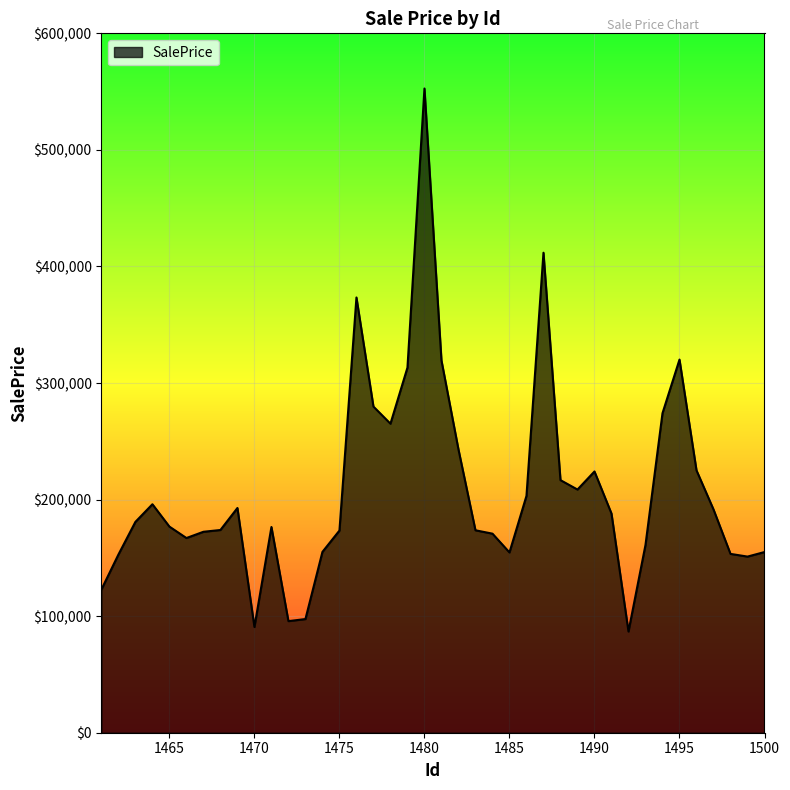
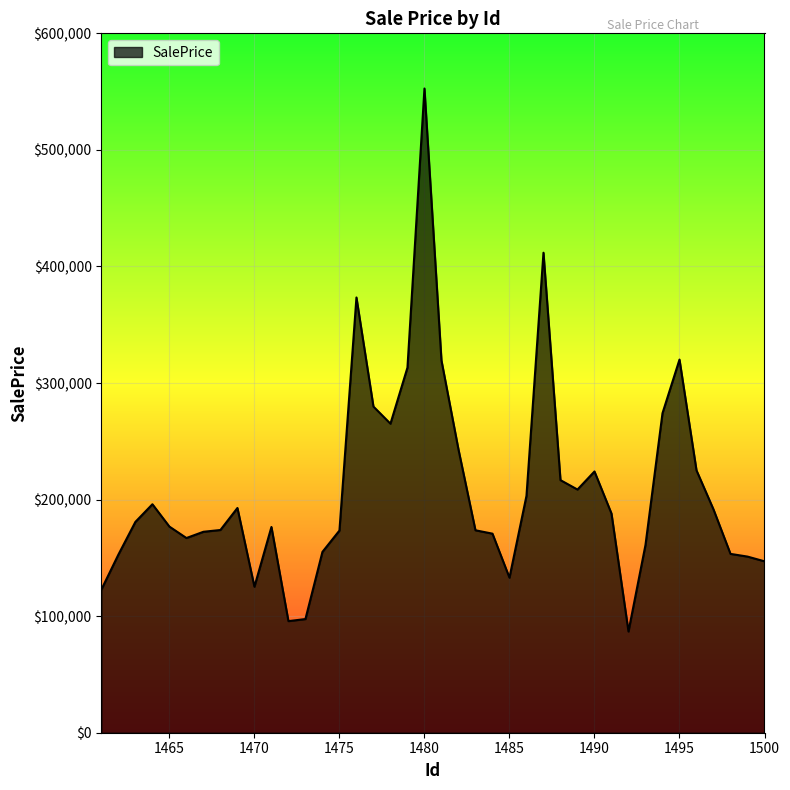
1470: $91,000 -> $125,000
1485: $155,000 -> $133,000
1500: $155,000 -> $147,000
